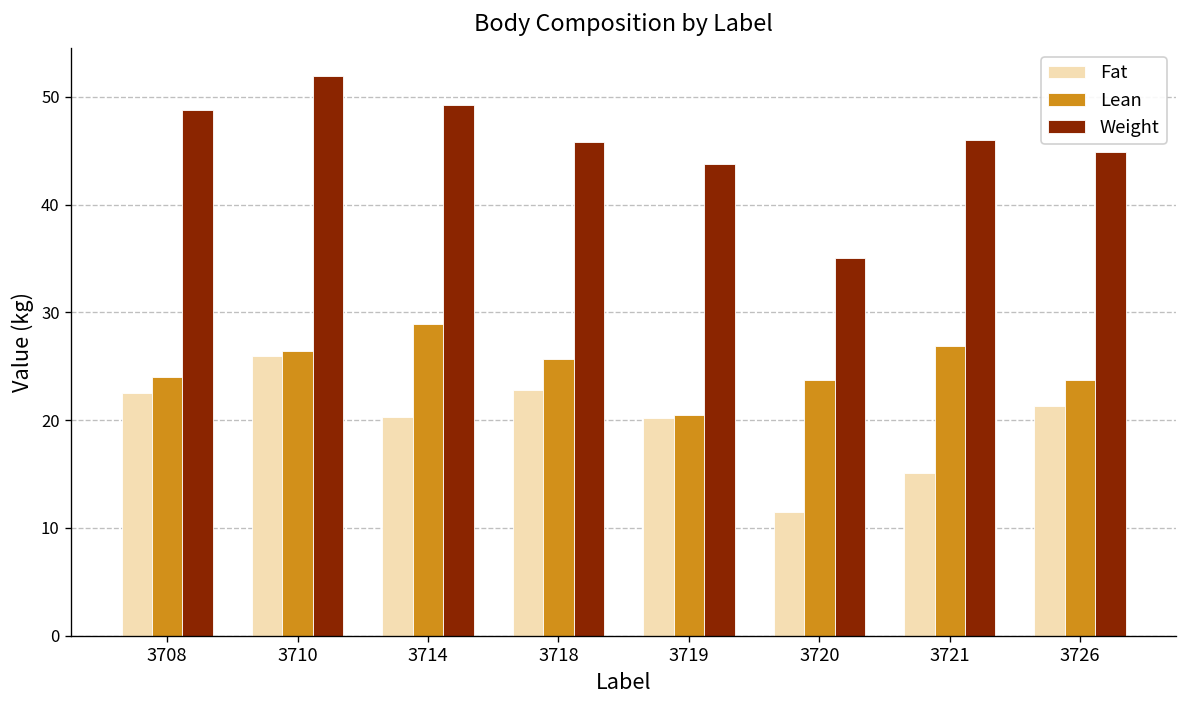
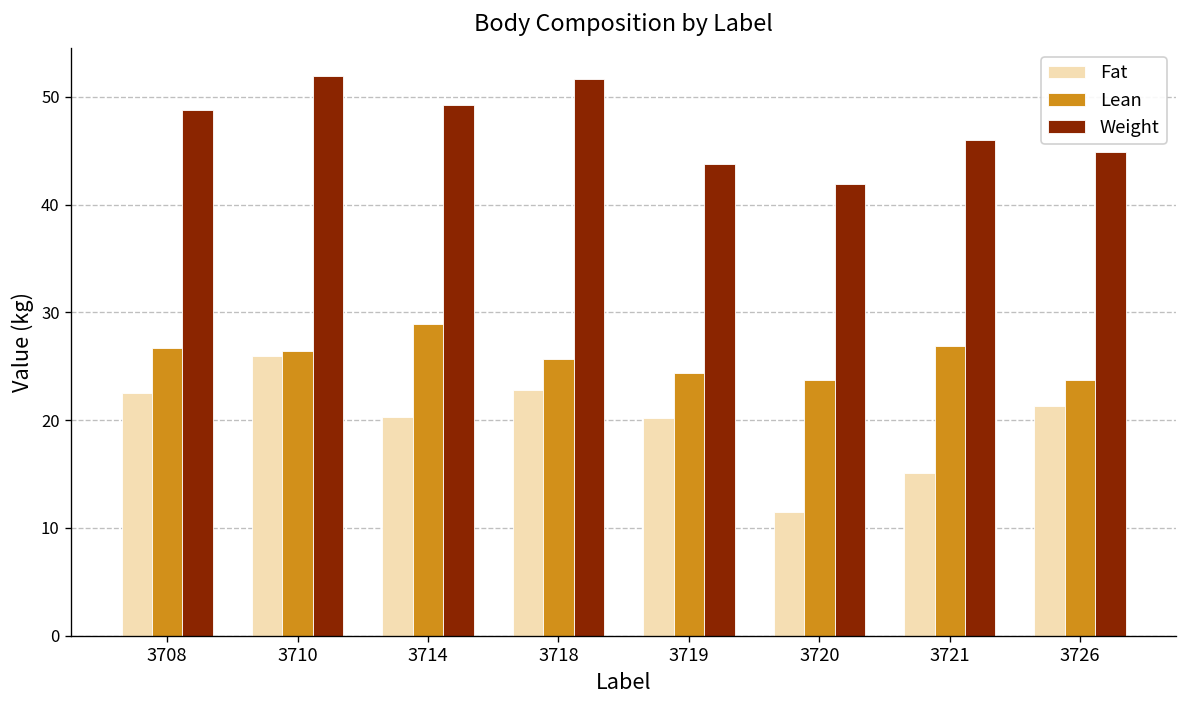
Lean, 3708: 24 -> 27
Weight, 3718: 46 -> 52
Lean, 3719: 21 -> 24
Weight, 3720: 35 -> 42
